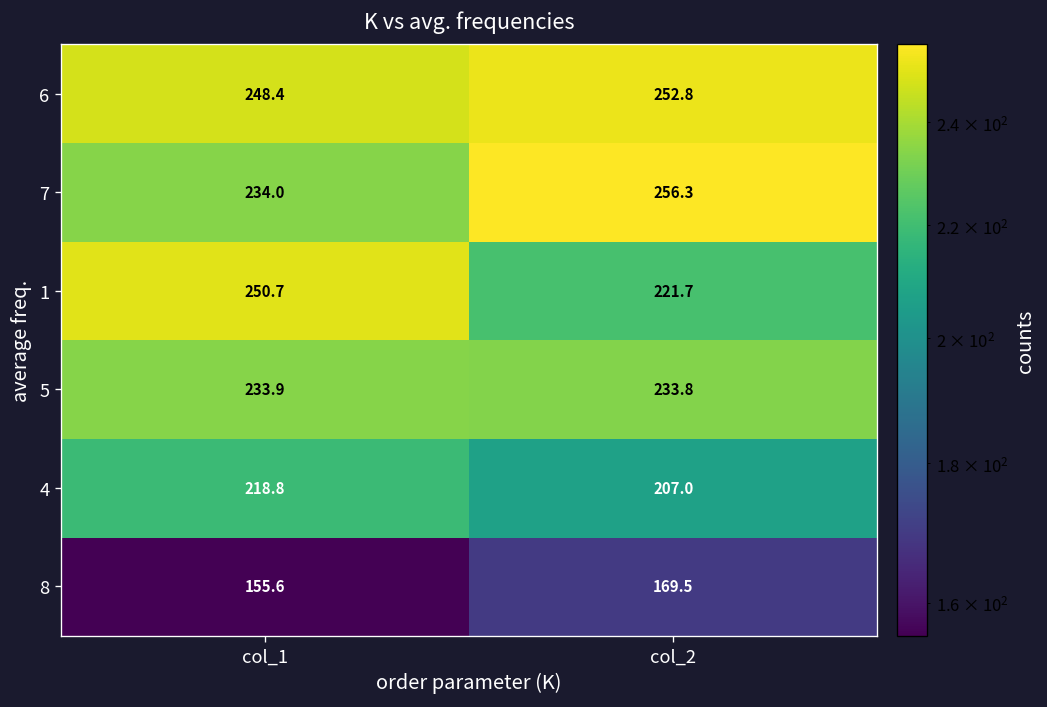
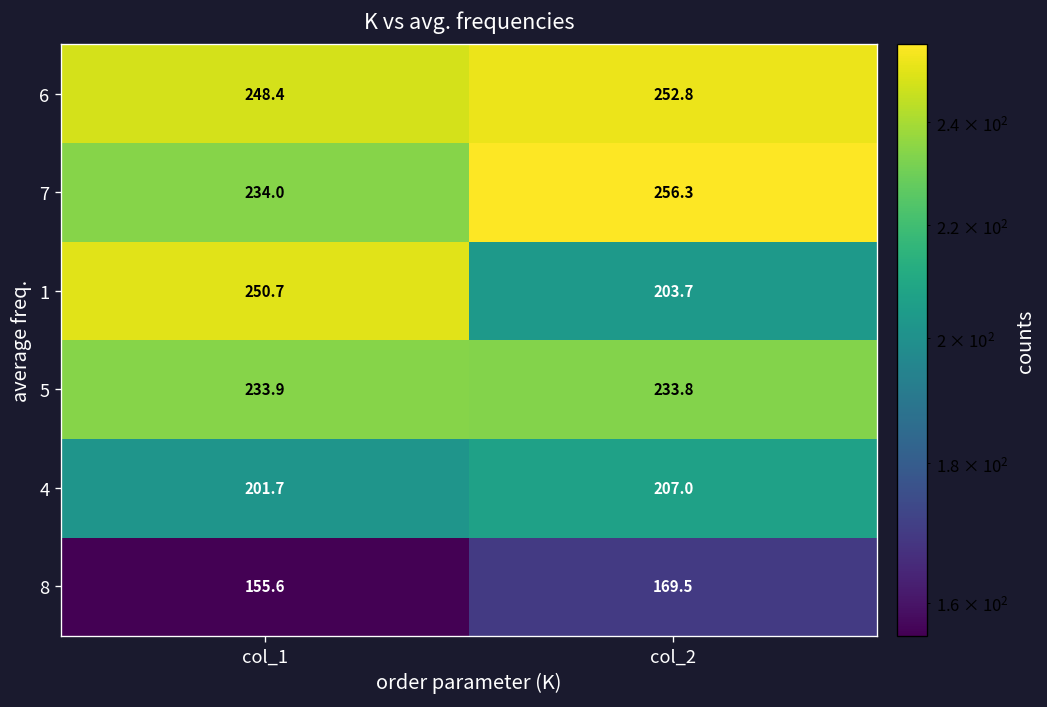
1, col_2: 221.7 -> 203.7
4, col_1: 218.8 -> 201.7
